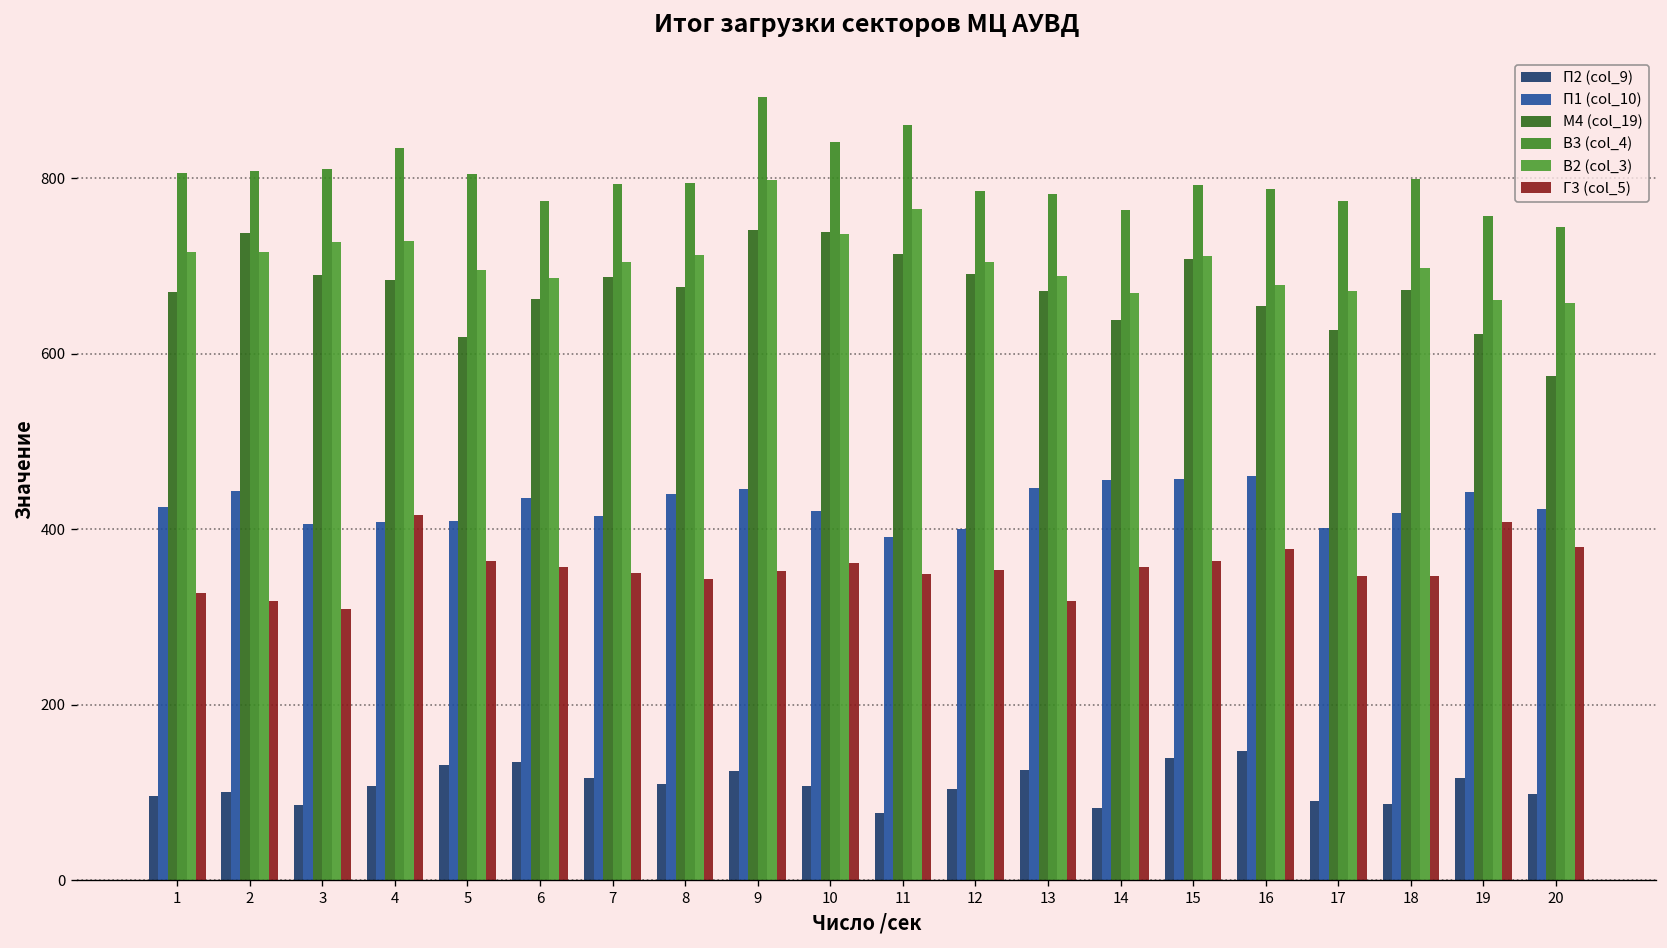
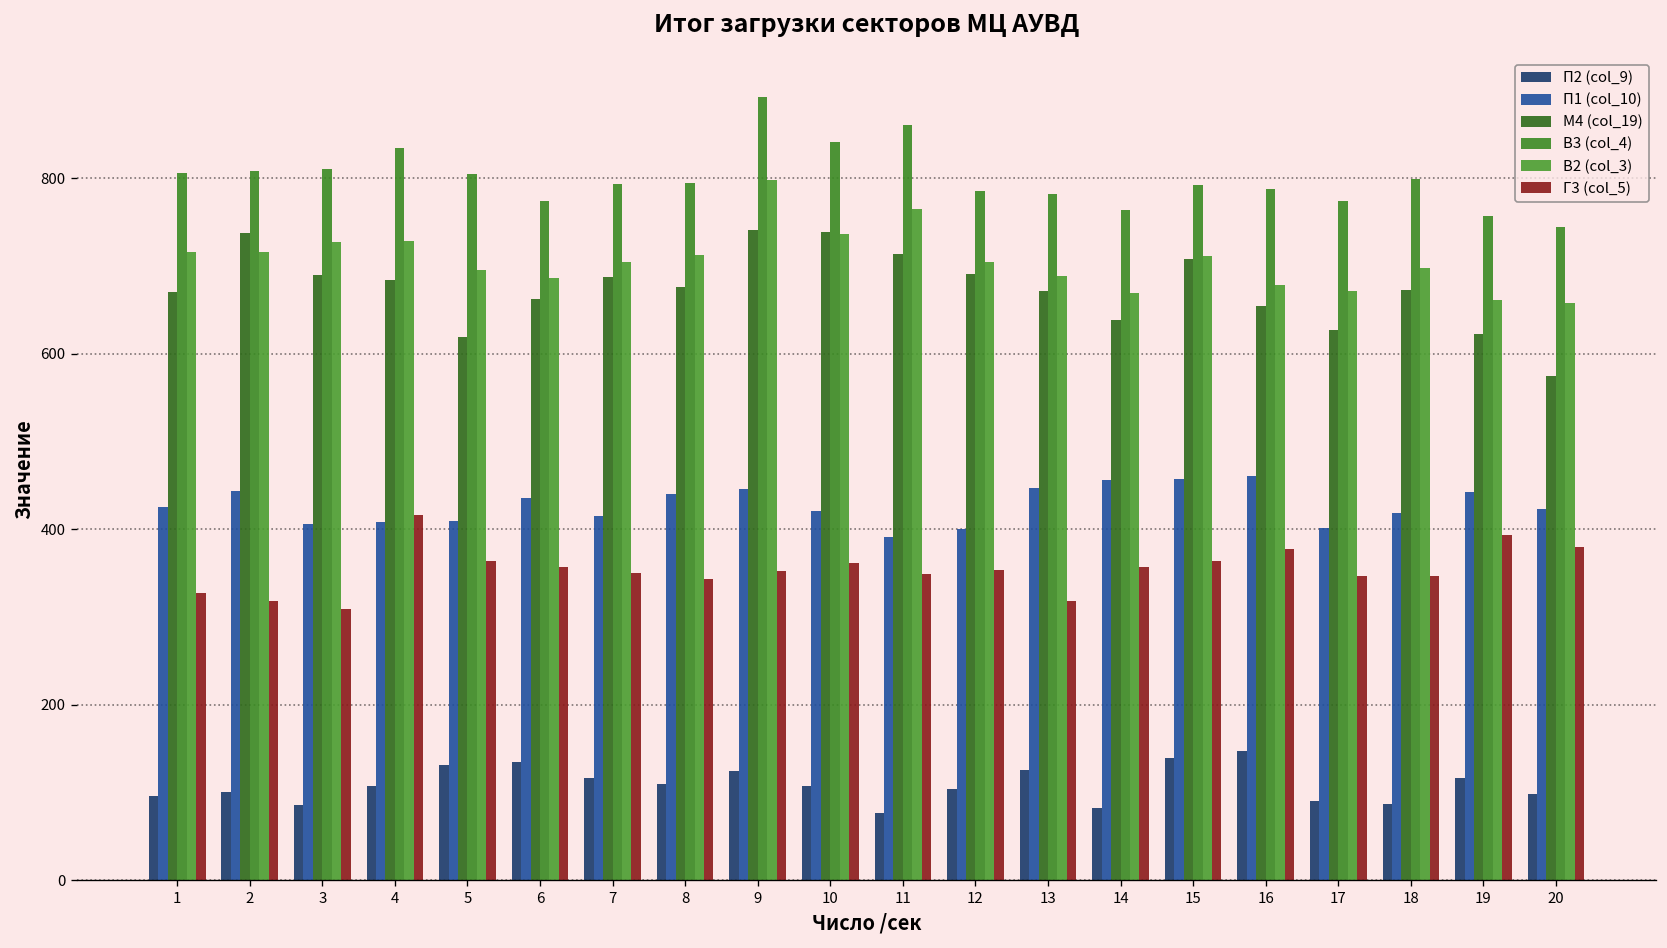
Г3 (col_5), 19: 410 -> 390
